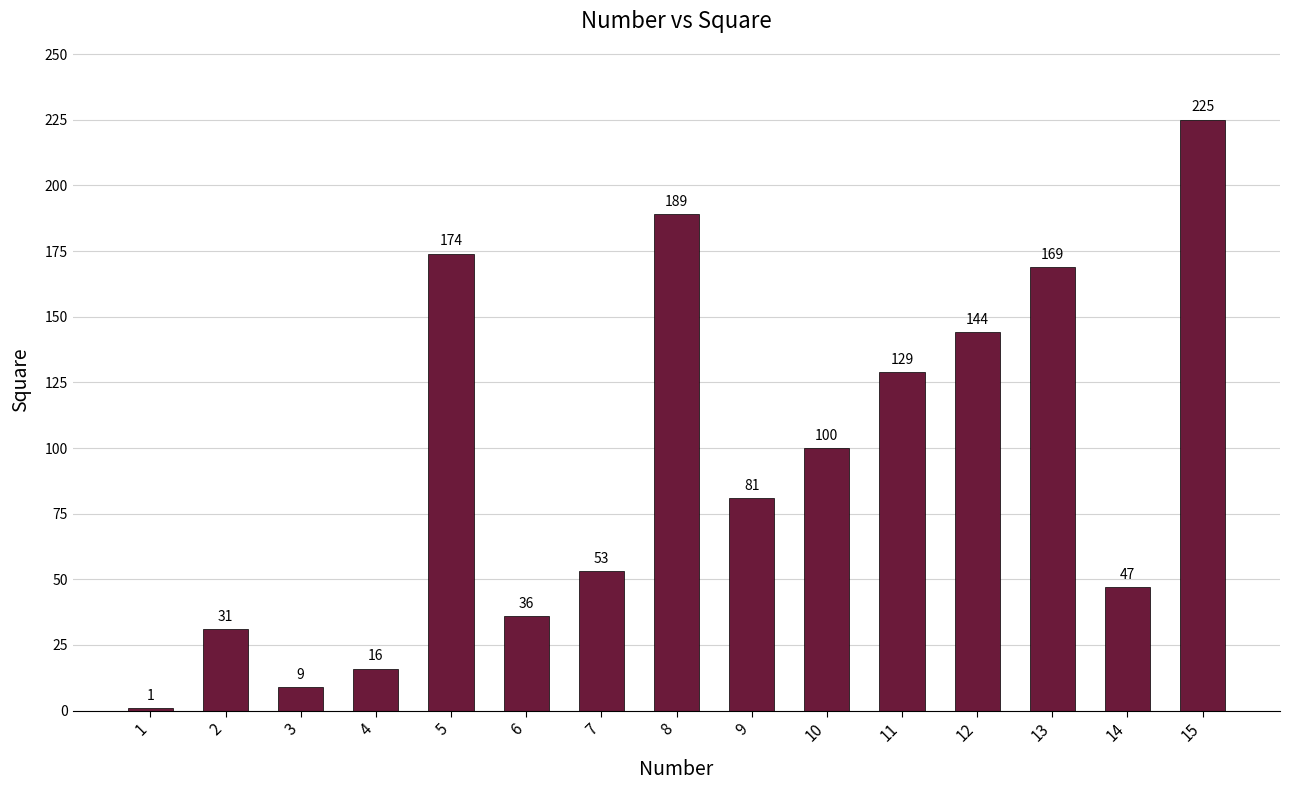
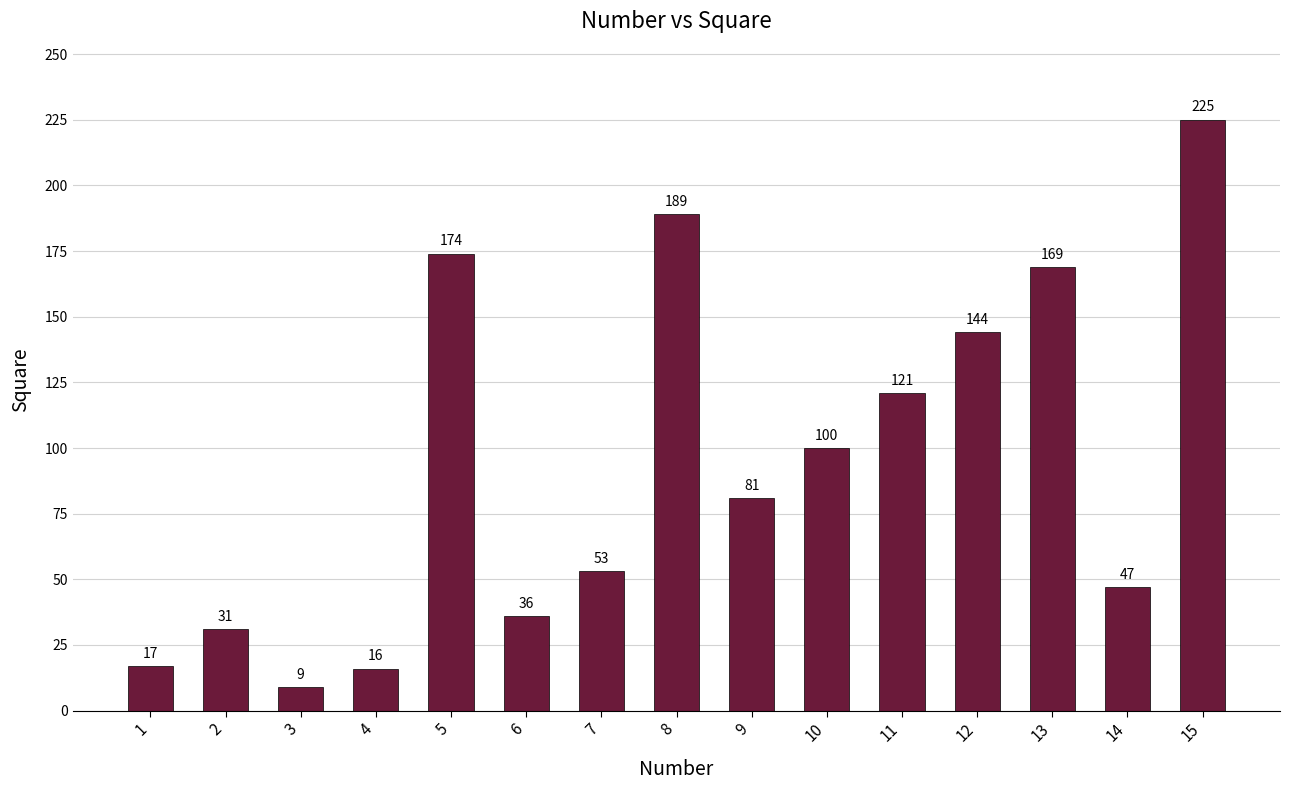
1: 1 -> 17
11: 129 -> 121
